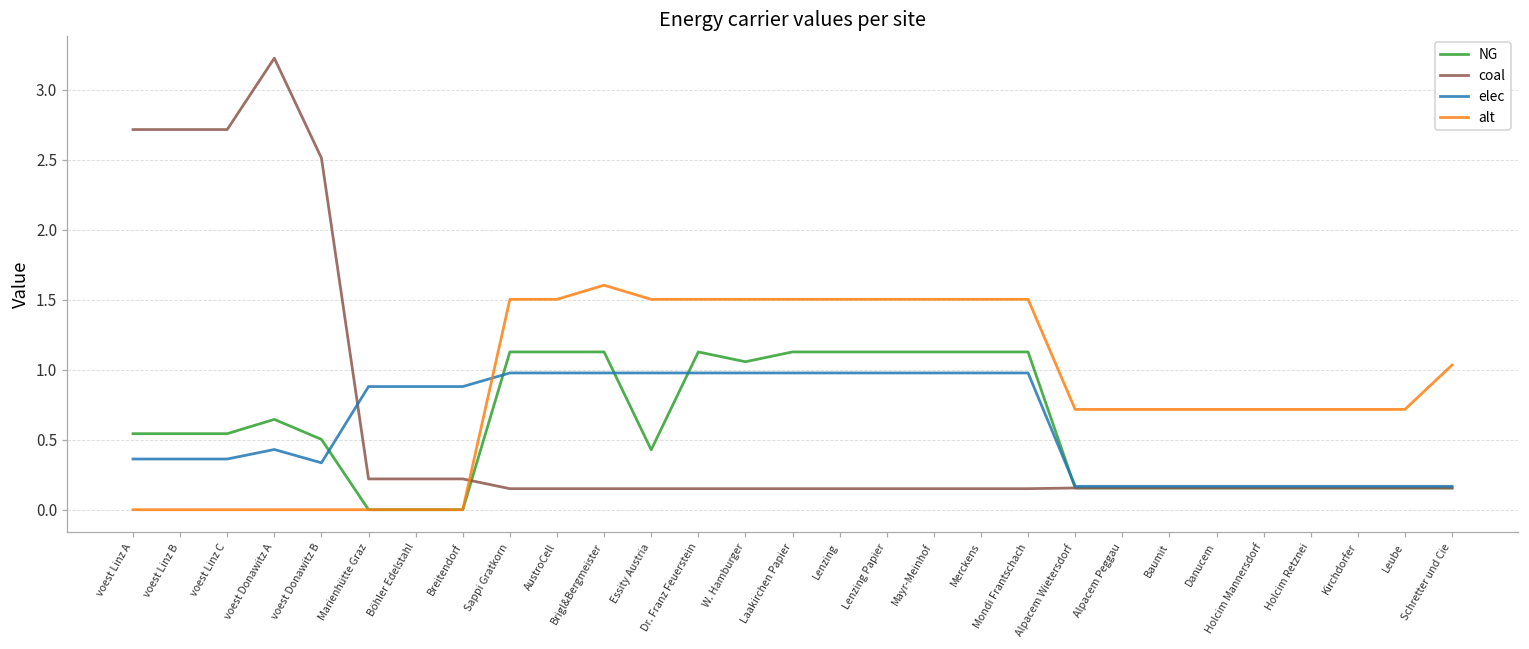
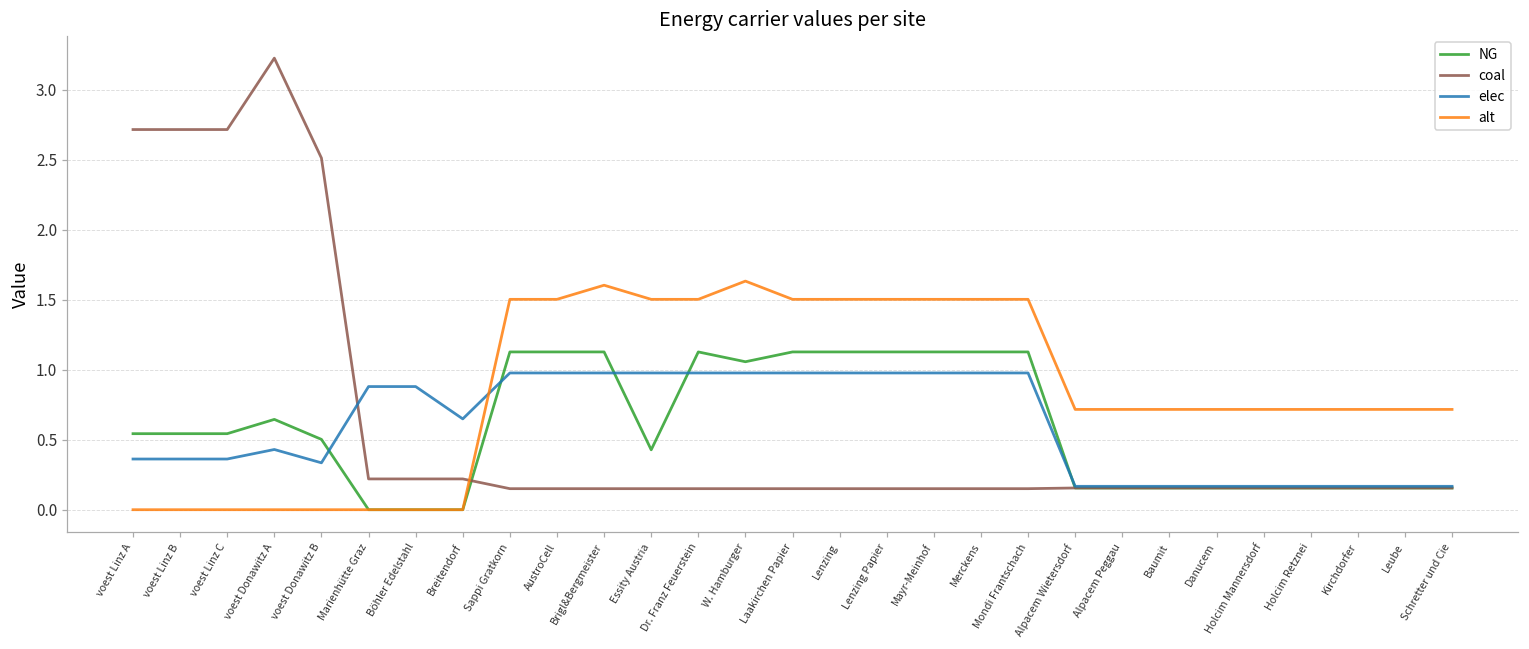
elec, Breitendorf: 0.88 -> 0.65
alt, W. Hamburger: 1.50 -> 1.63
alt, Schretter und Cie: 1.03 -> 0.72
